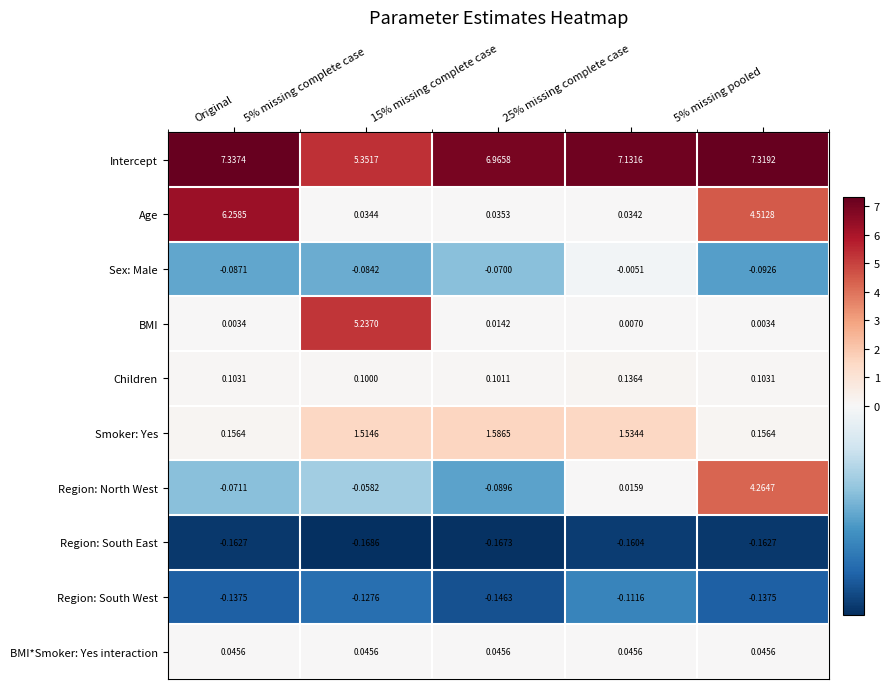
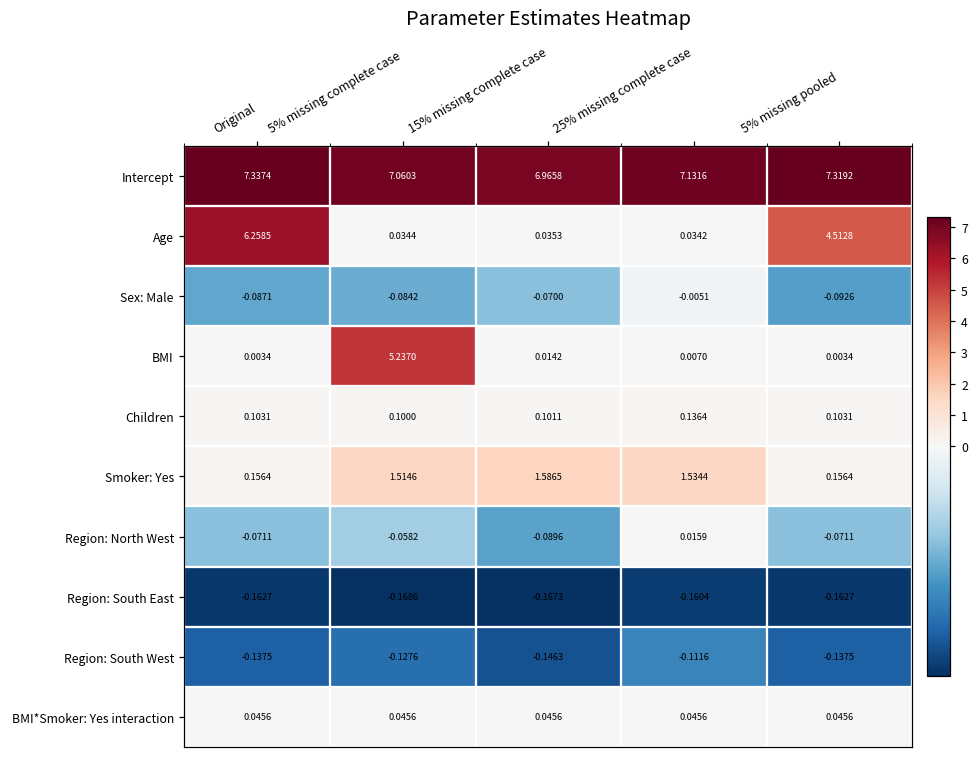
Intercept, 5% missing complete case: 5.3517 -> 7.0603
Region: North West, 5% missing pooled: 4.2647 -> -0.0711
